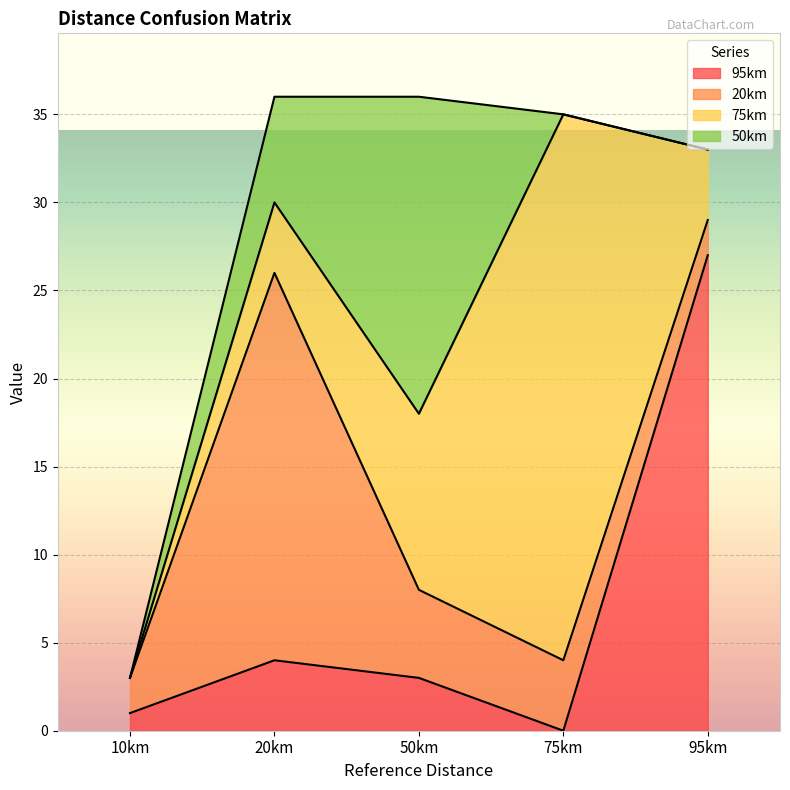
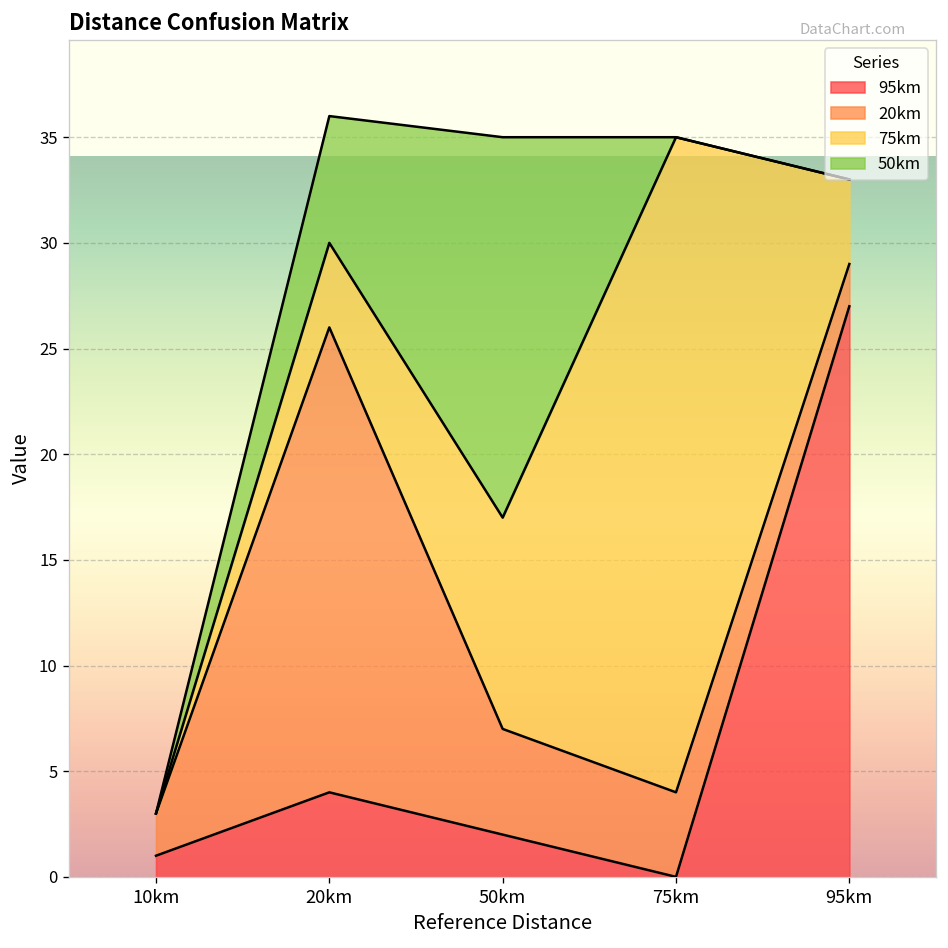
95km, 50km: 3 -> 2
